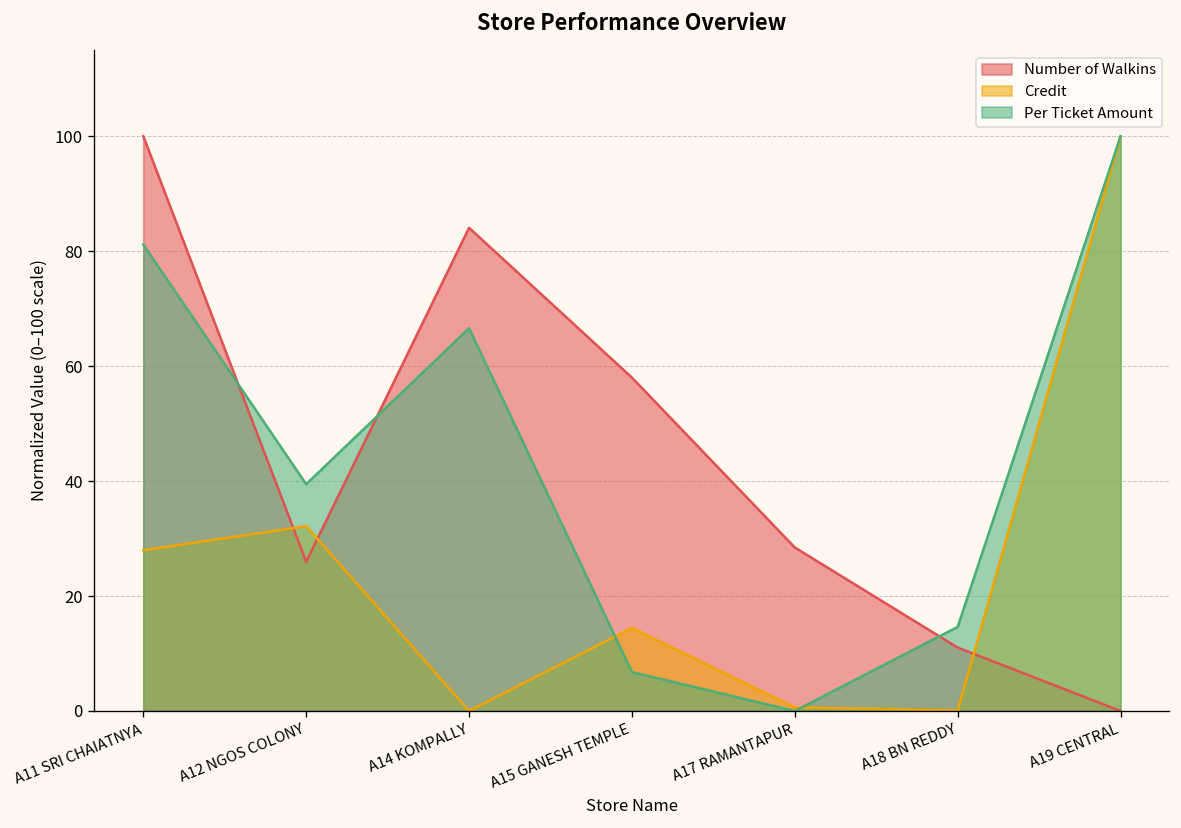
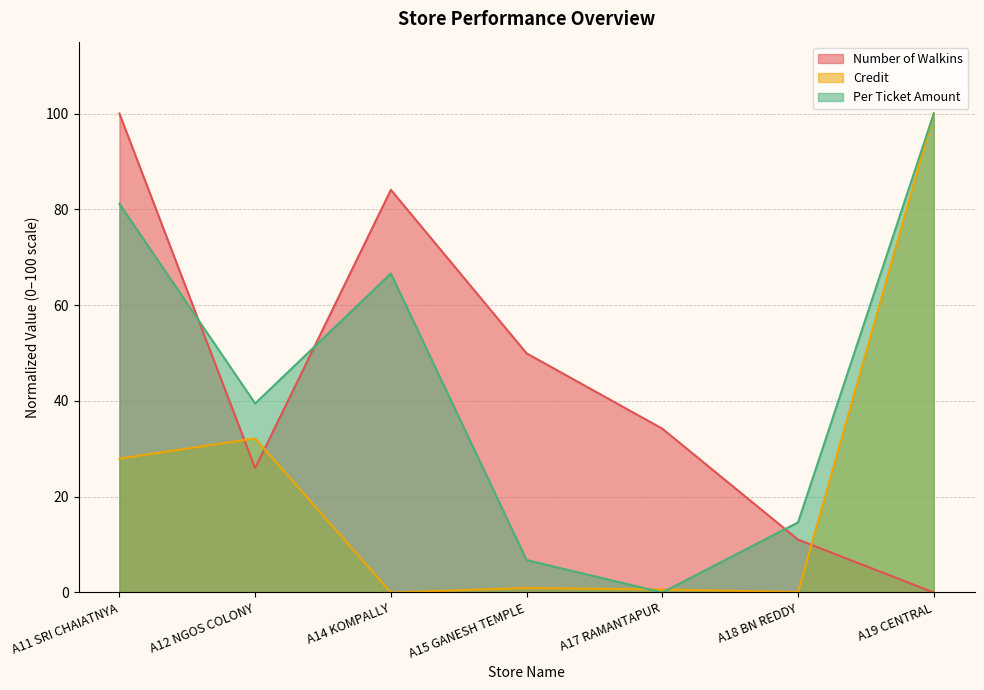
Number of Walkins, A15 GANESH TEMPLE: 58 -> 50
Credit, A15 GANESH TEMPLE: 14 -> 1
Number of Walkins, A17 RAMANTAPUR: 28 -> 34
